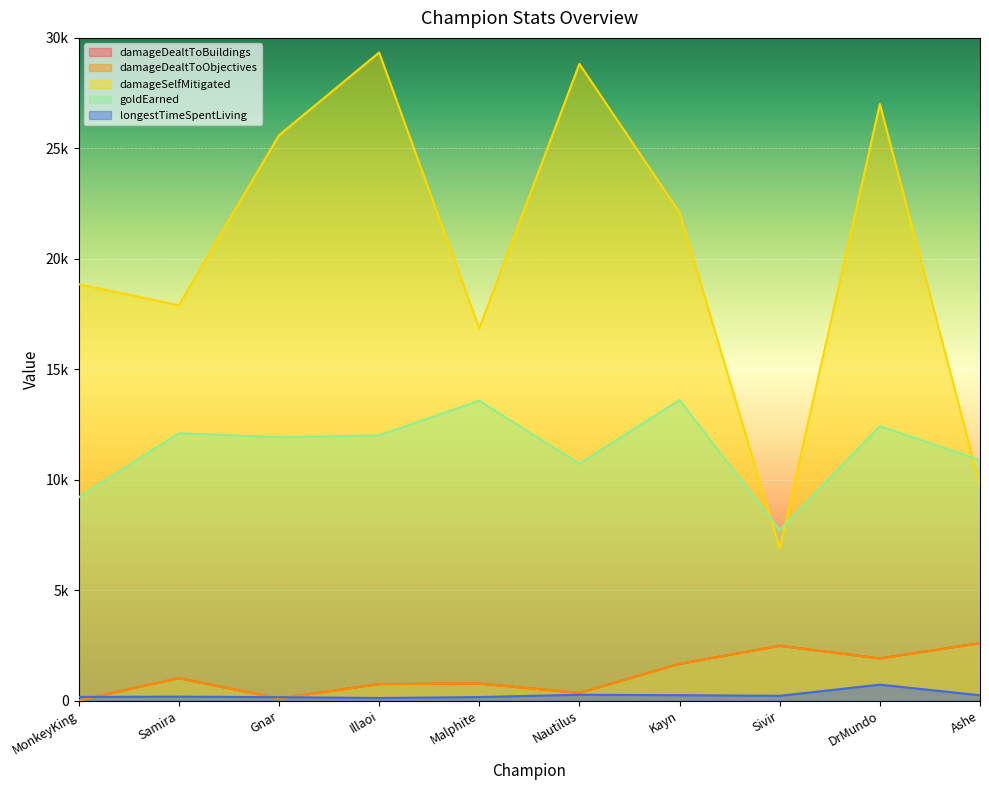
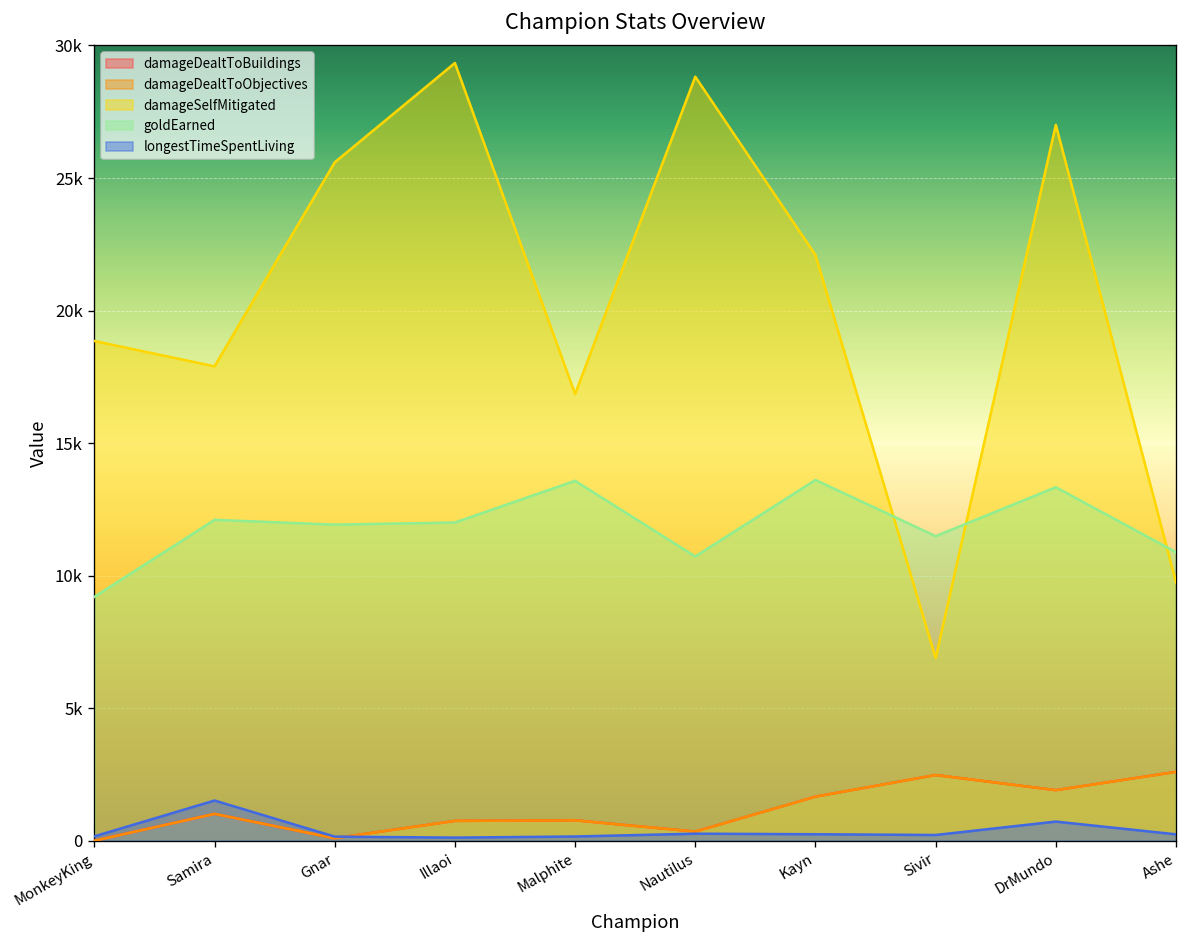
longestTimeSpentLiving, Samira: 200 -> 1500
goldEarned, Sivir: 7700 -> 11500
goldEarned, DrMundo: 12400 -> 13300
